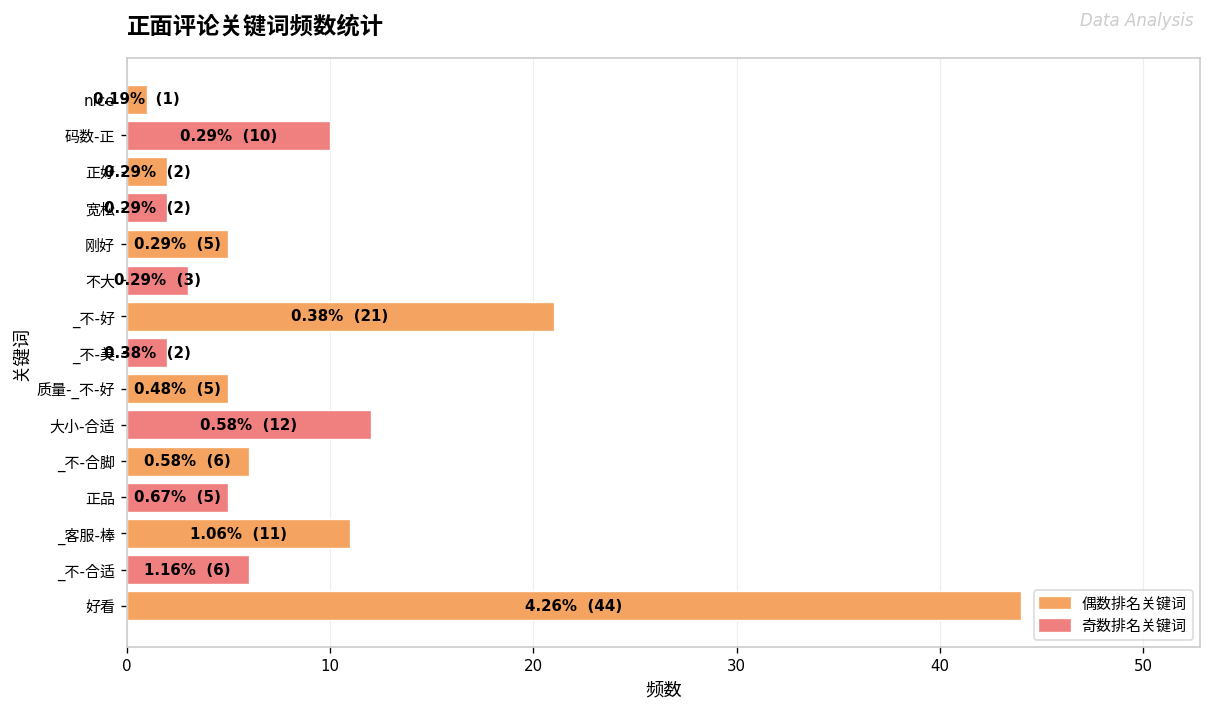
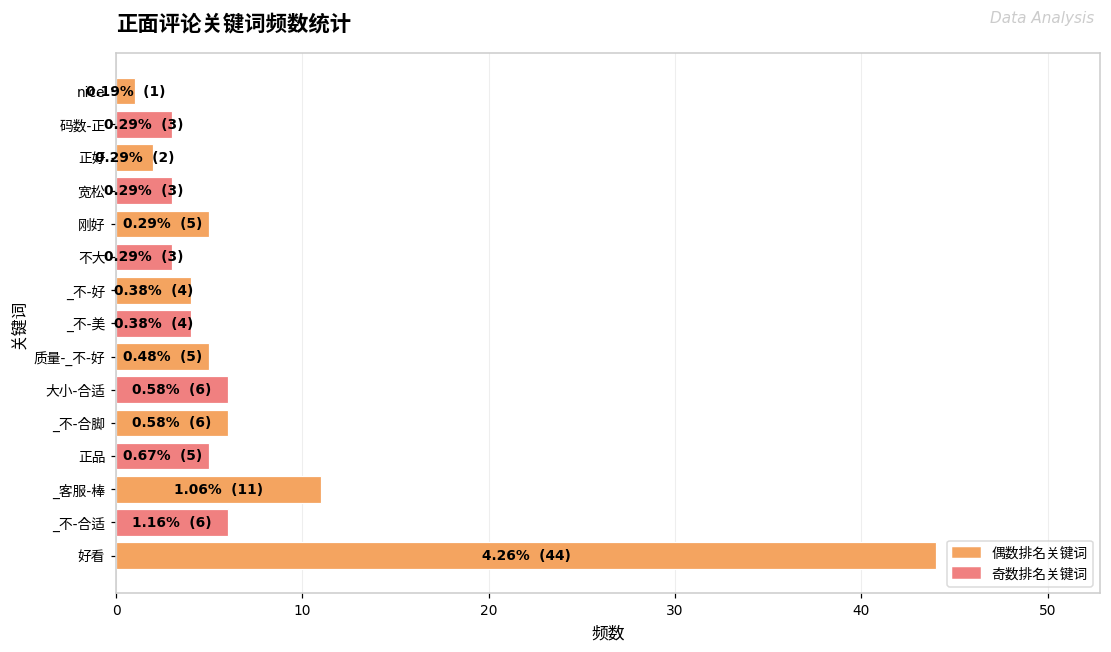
码数-正: (10) -> (3)
宽松: (2) -> (3)
_不-好: (21) -> (4)
_不-美: (2) -> (4)
大小-合适: (12) -> (6)
